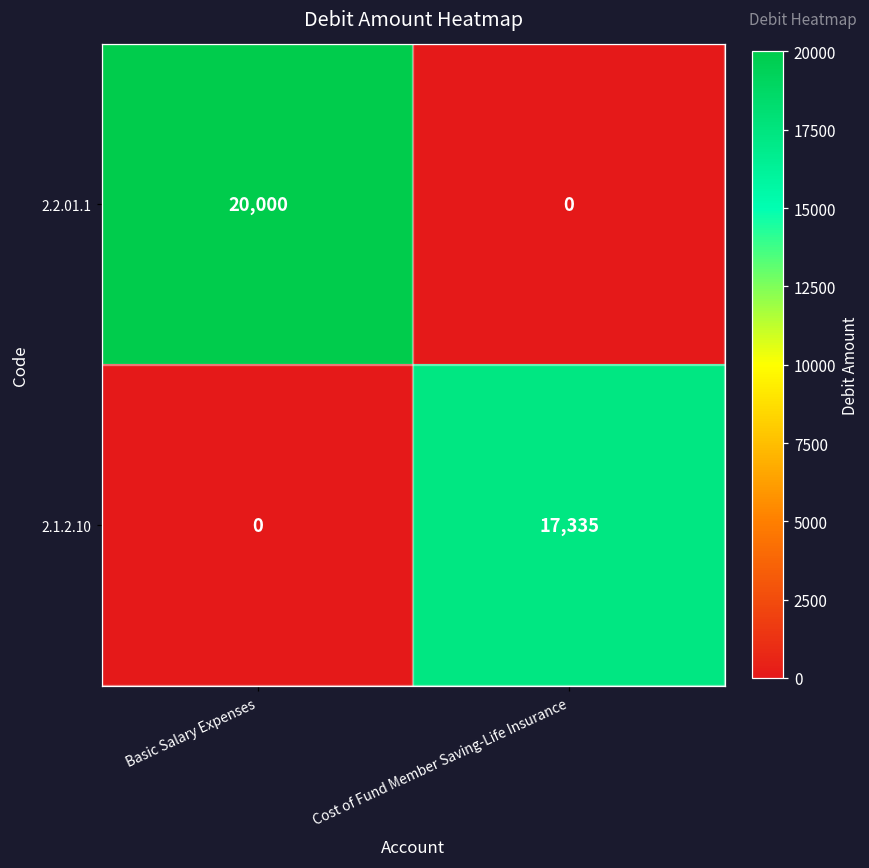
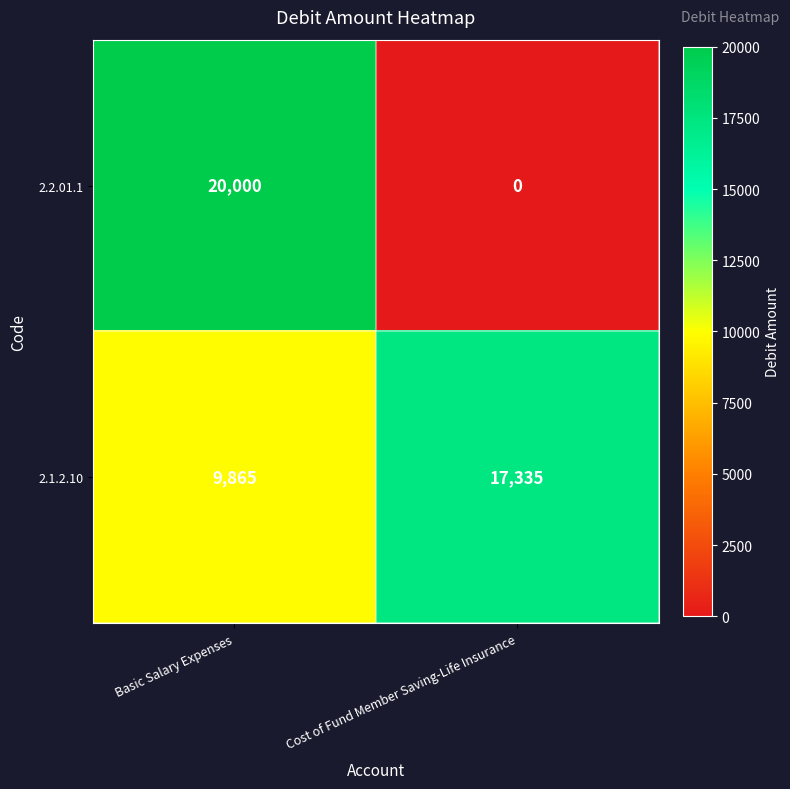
2.1.2.10, Basic Salary Expenses: 0 -> 9,865
